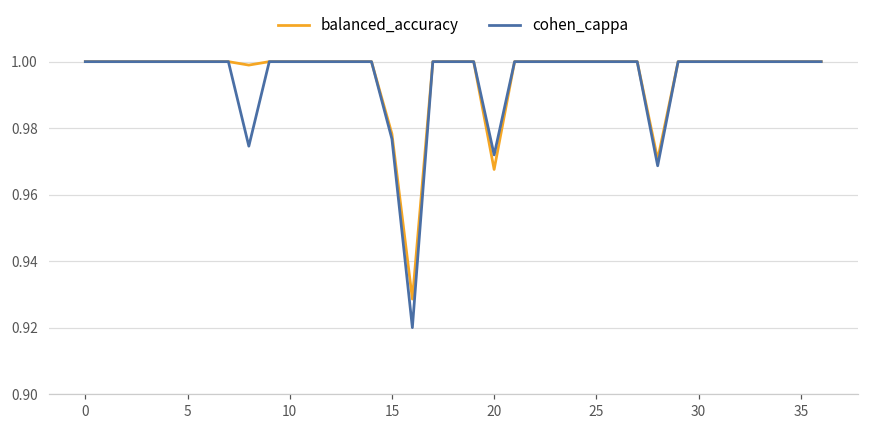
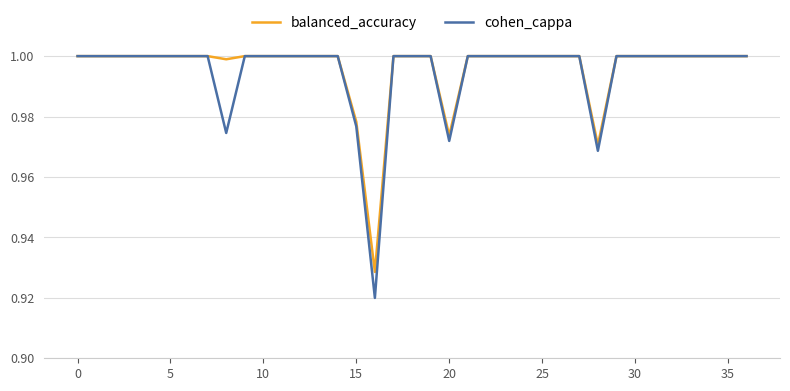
balanced_accuracy, 20: 0.968 -> 0.974
